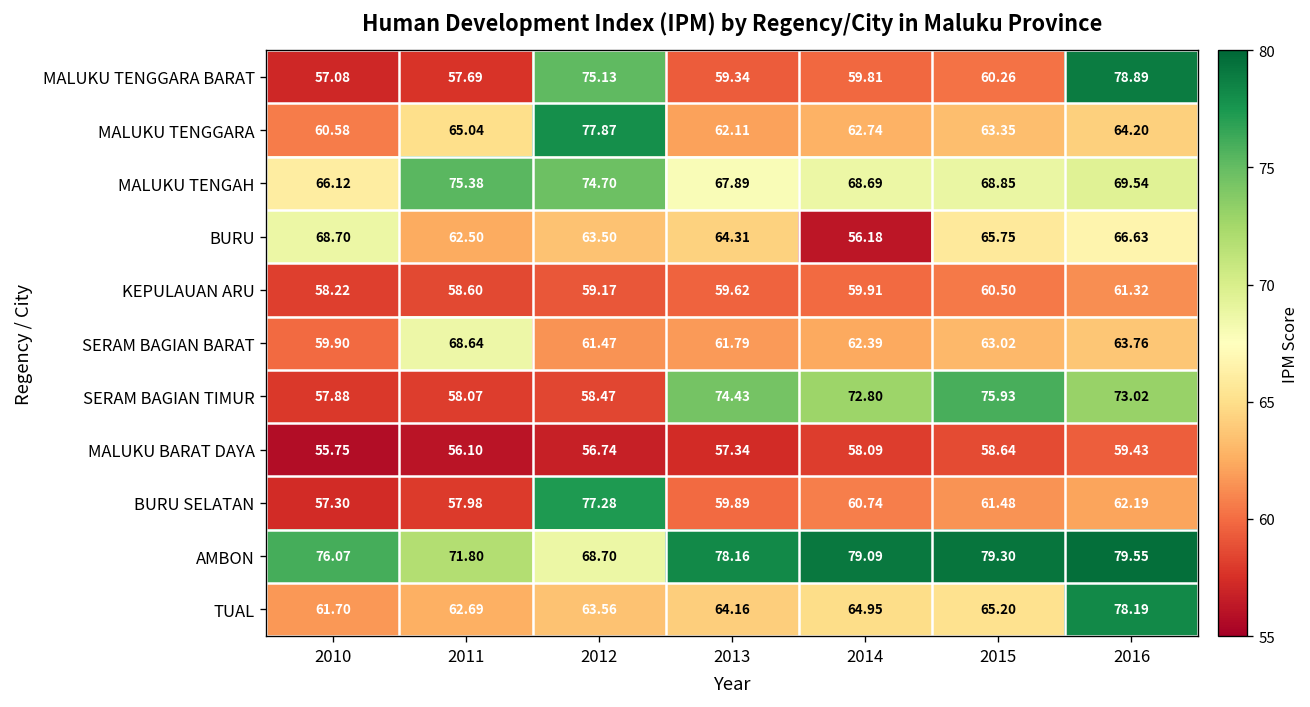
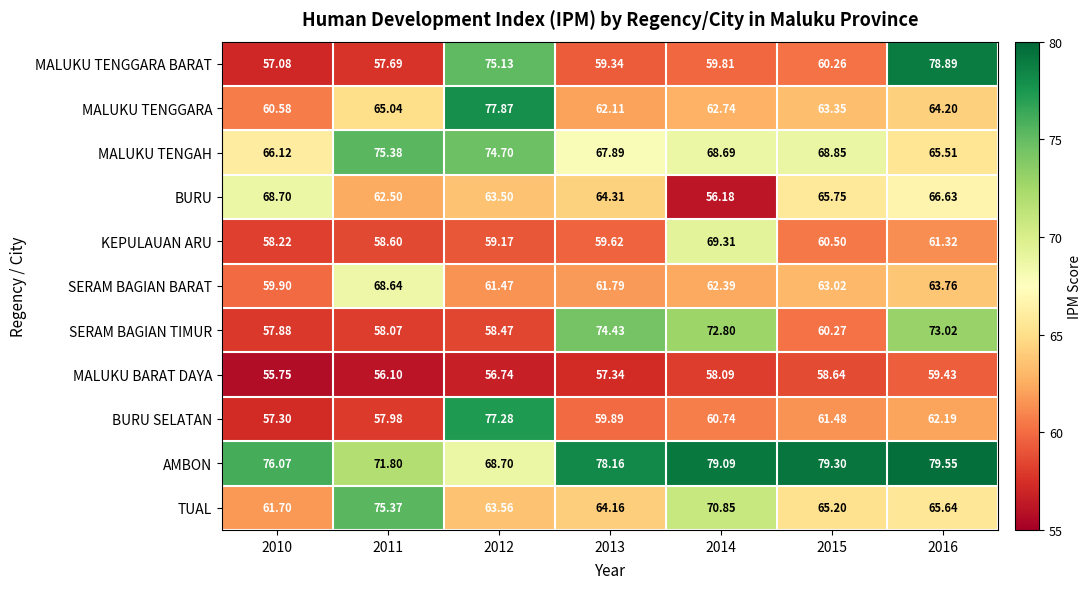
MALUKU TENGAH, 2016: 69.54 -> 65.51
KEPULAUAN ARU, 2014: 59.91 -> 69.31
SERAM BAGIAN TIMUR, 2015: 75.93 -> 60.27
TUAL, 2011: 62.69 -> 75.37
TUAL, 2014: 64.95 -> 70.85
TUAL, 2016: 78.19 -> 65.64
